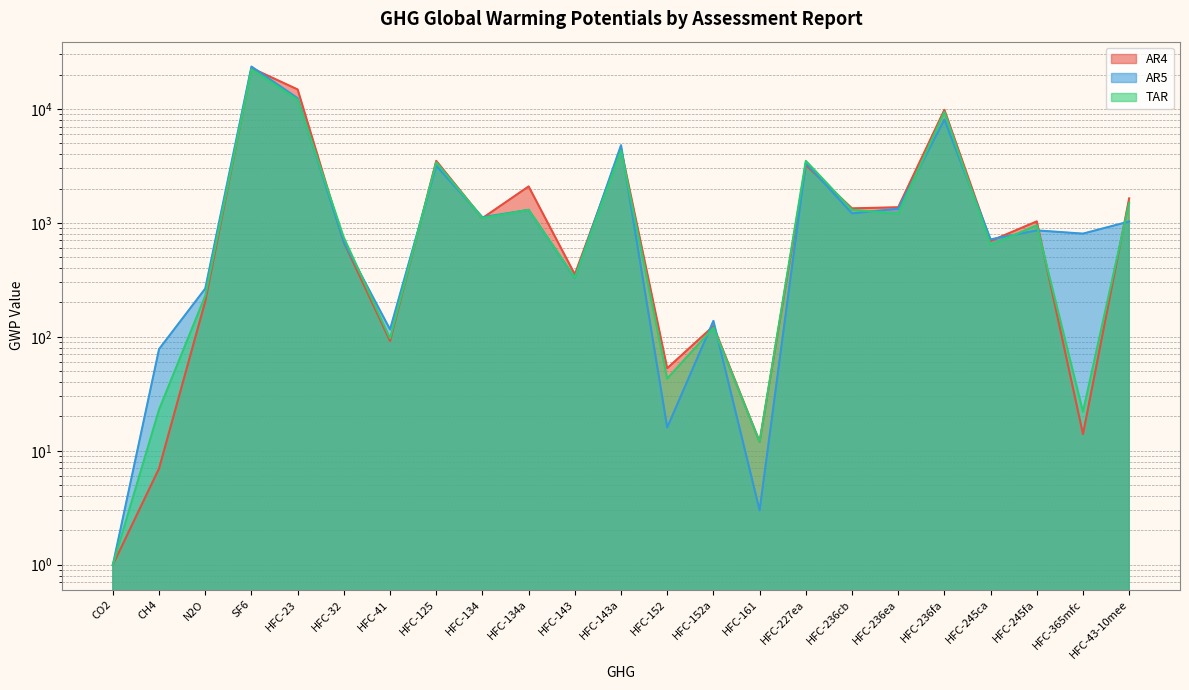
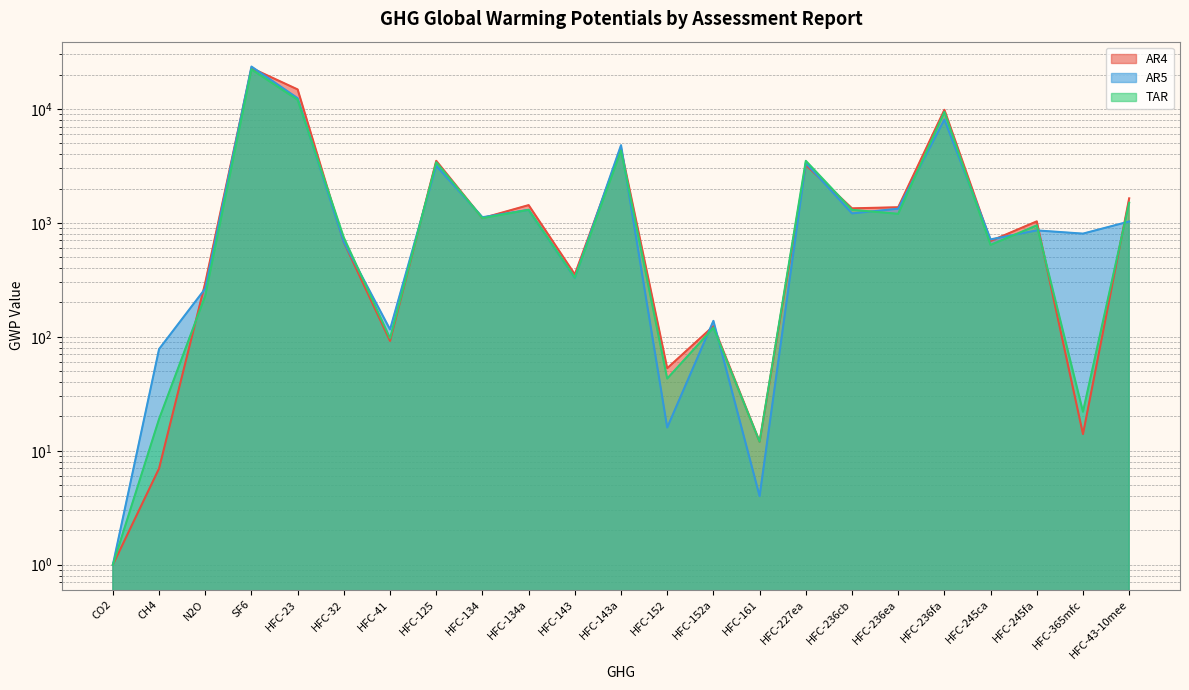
TAR, CH4: 23 -> 19
AR4, N2O: 210 -> 300
AR4, HFC-134a: 2100 -> 1400
AR5, HFC-161: 3 -> 4
